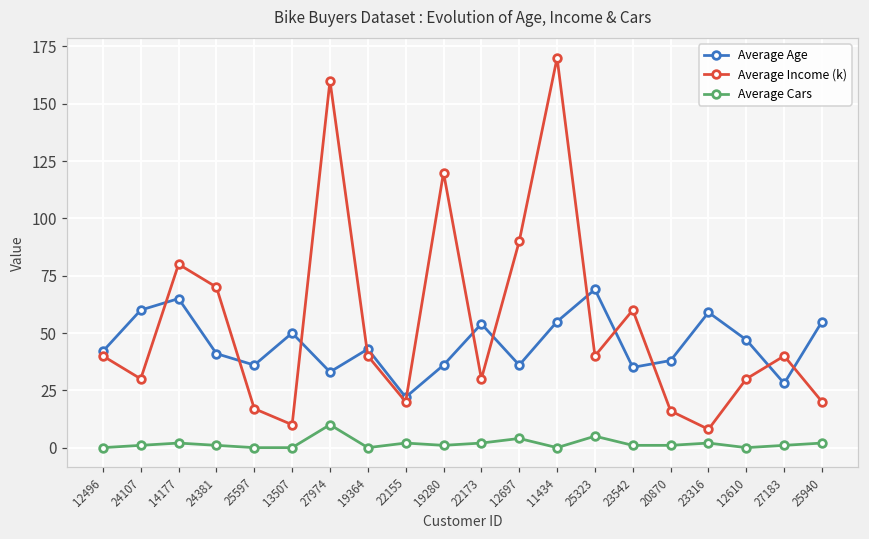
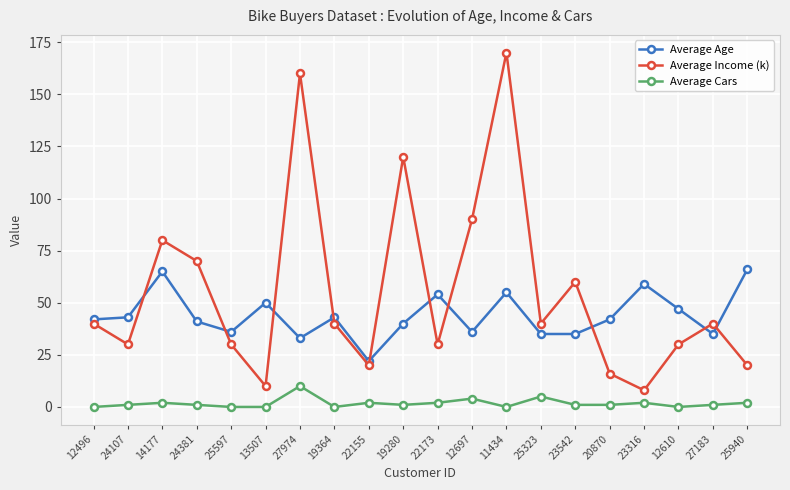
Average Age, 24107: 60 -> 43
Average Income (k), 25597: 17 -> 30
Average Age, 19280: 36 -> 40
Average Age, 25323: 69 -> 35
Average Age, 20870: 38 -> 42
Average Age, 27183: 28 -> 35
Average Age, 25940: 55 -> 66
